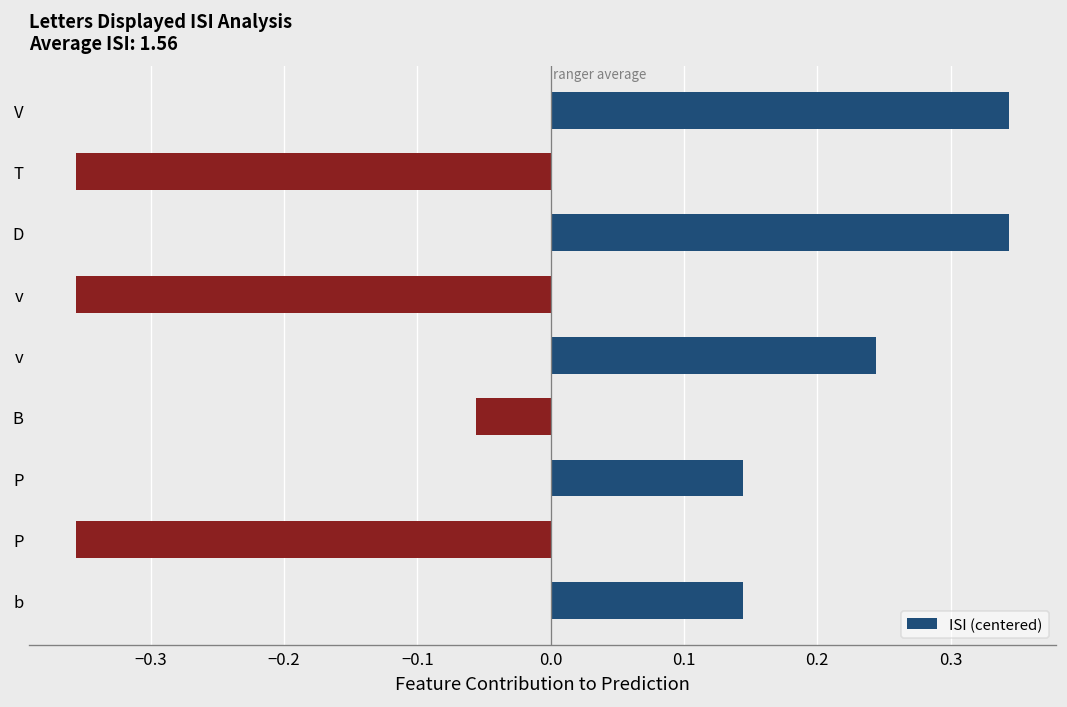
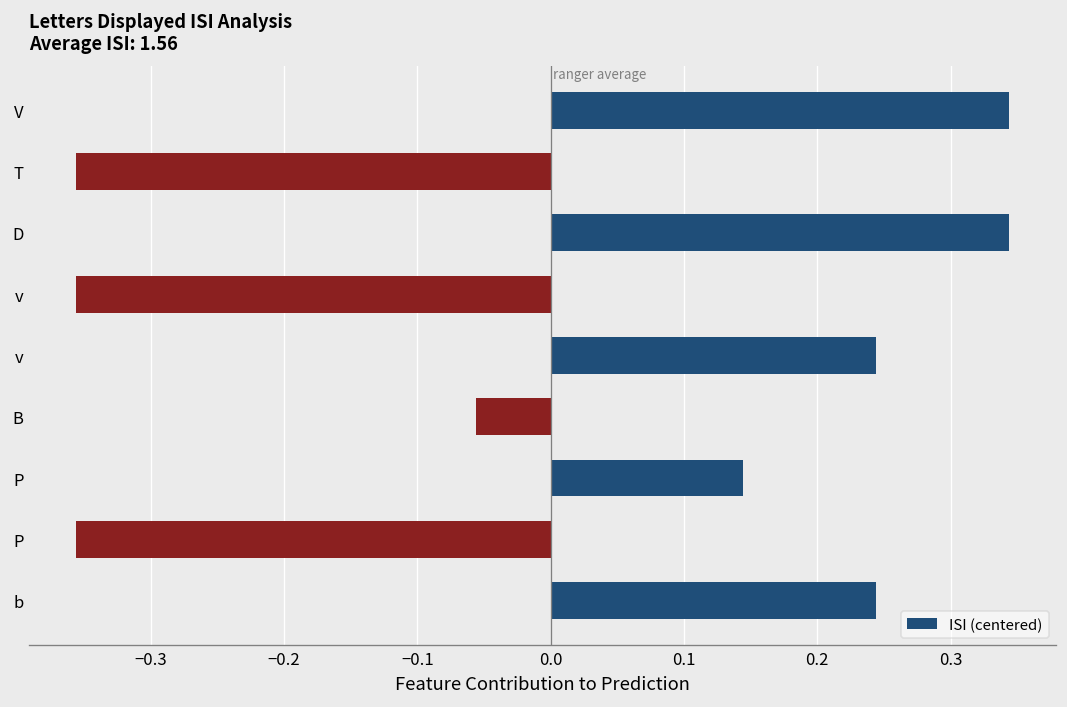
b: 0.144 -> 0.244
